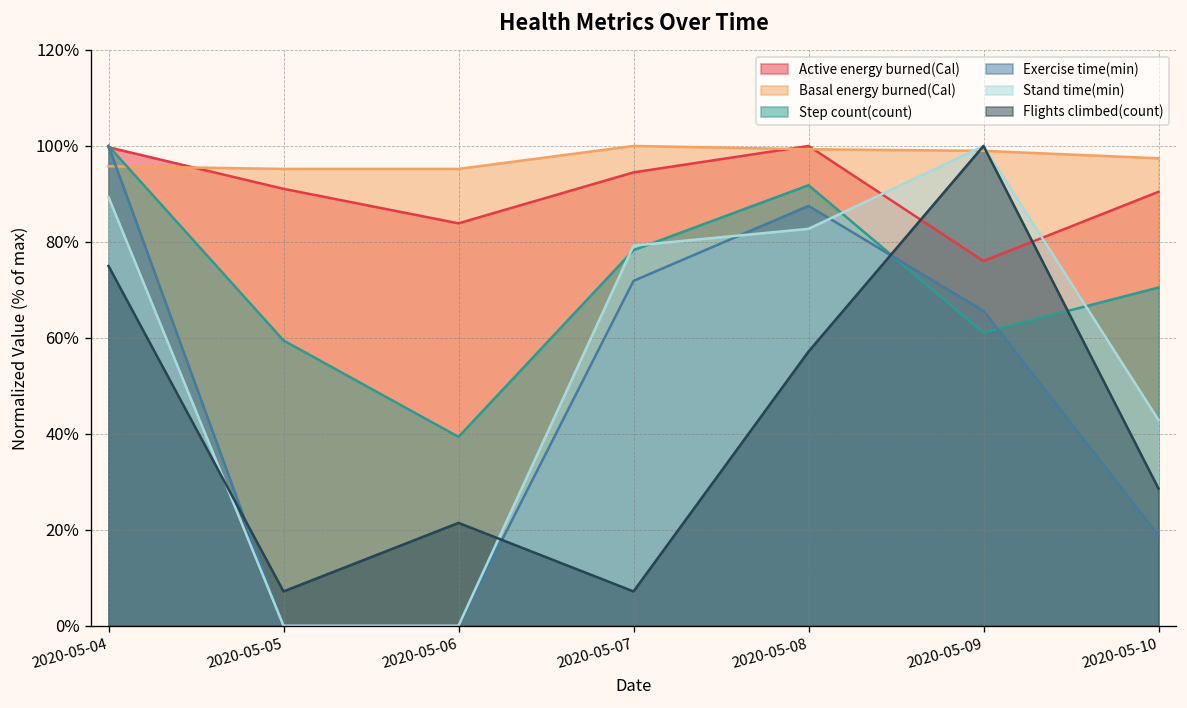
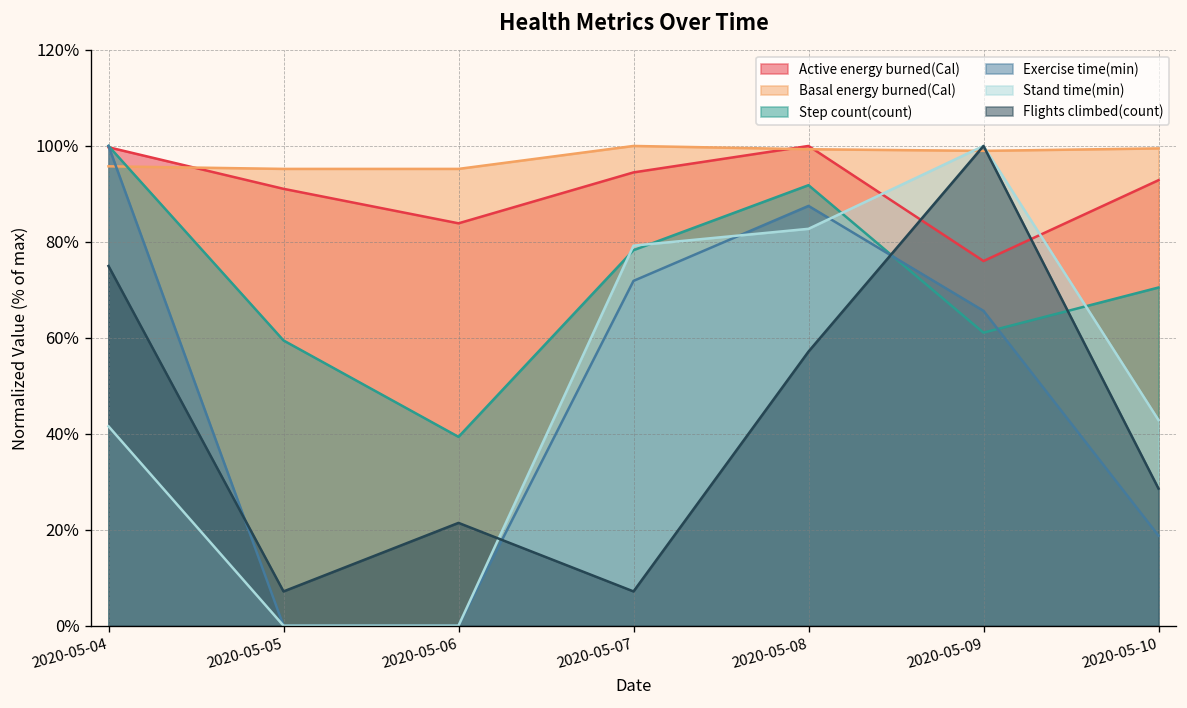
Stand time(min), 2020-05-04: 89% -> 42%
Active energy burned(Cal), 2020-05-10: 90% -> 93%
Basal energy burned(Cal), 2020-05-10: 97% -> 99%
